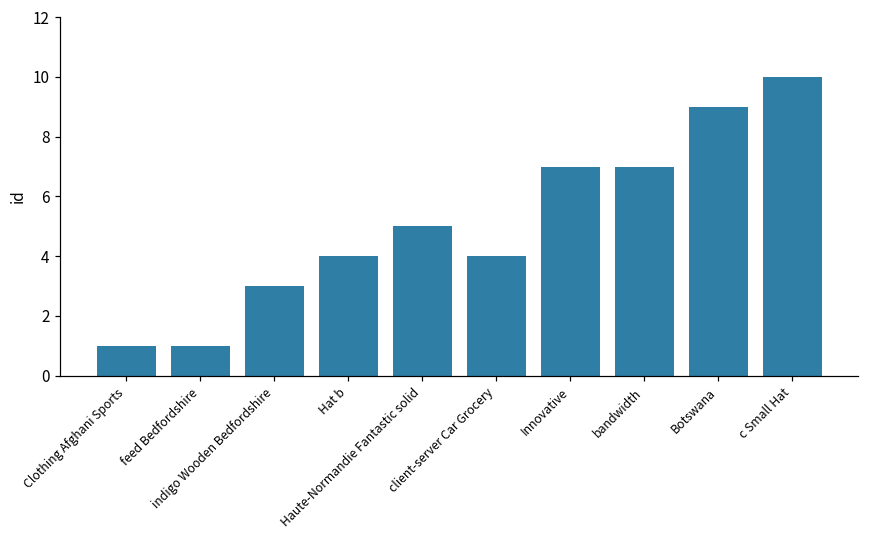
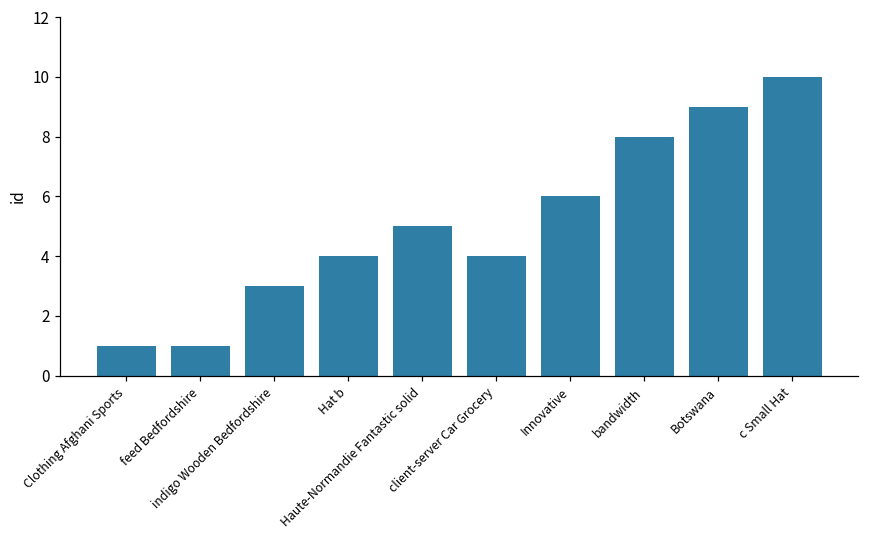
Innovative: 7 -> 6
bandwidth: 7 -> 8
